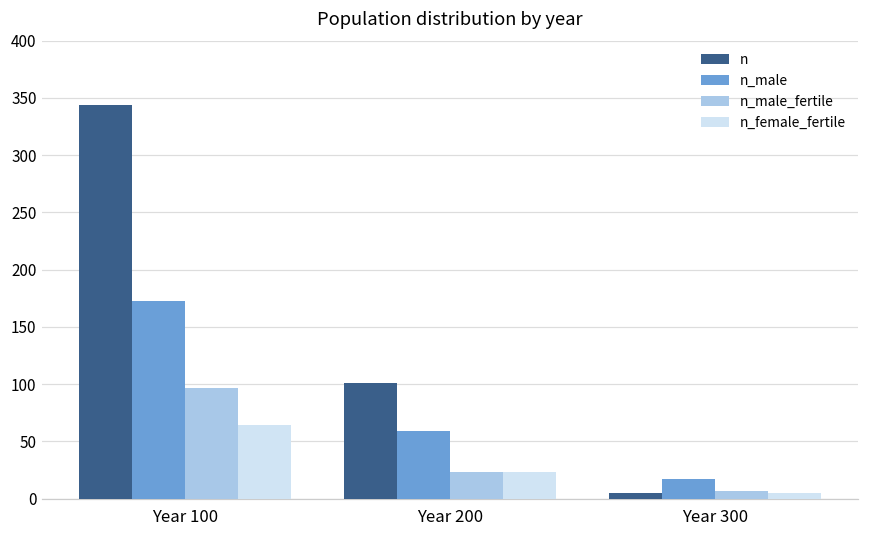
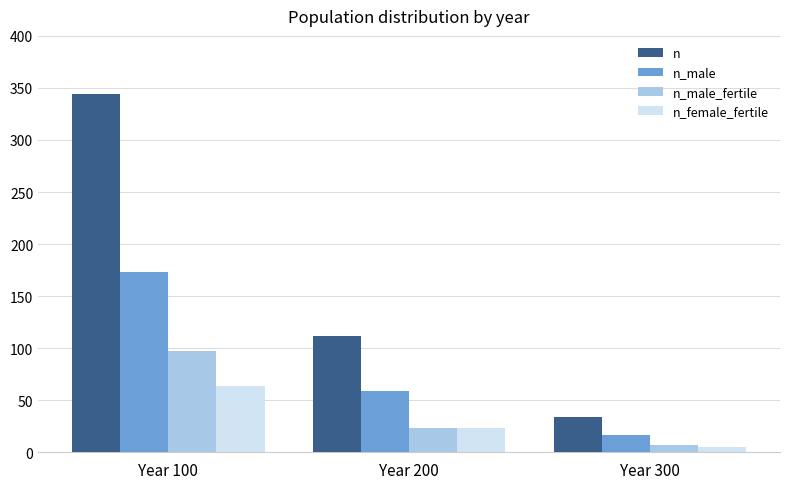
n, Year 200: 101 -> 112
n, Year 300: 5 -> 34
